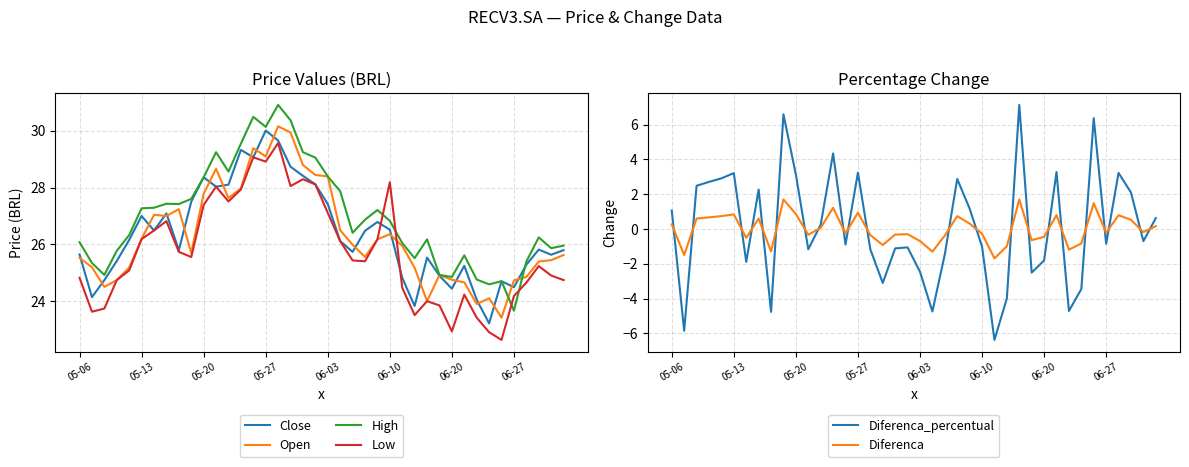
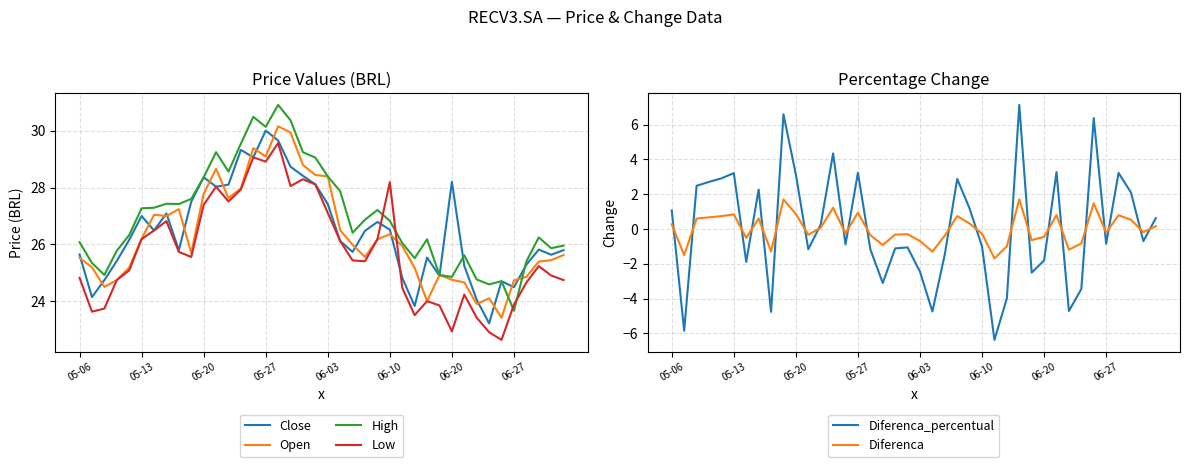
Price Values (BRL), Close, 06-20: 24.5 -> 28.2
Price Values (BRL), Low, 06-27: 24.2 -> 23.9
